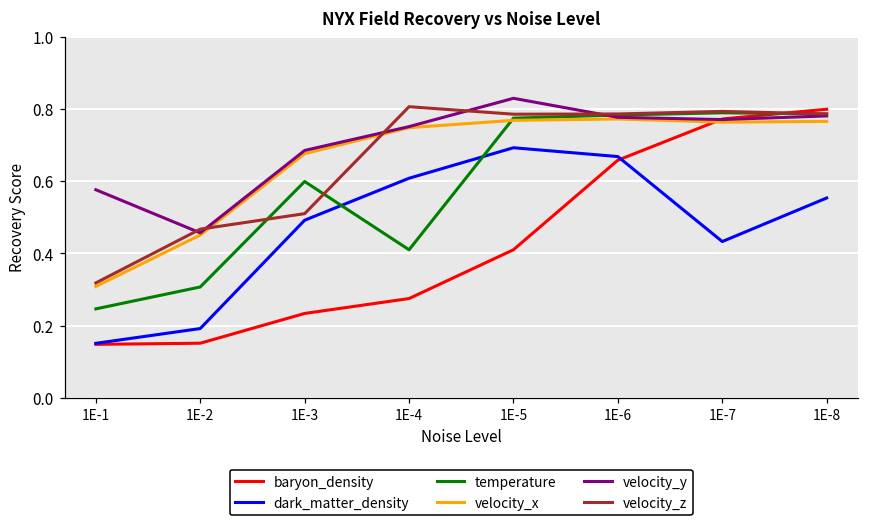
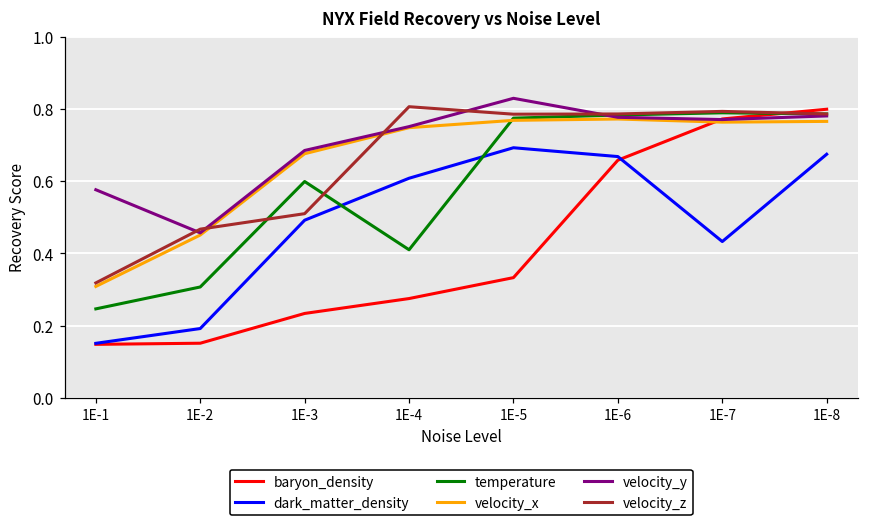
baryon_density, 1E-5: 0.41 -> 0.33
dark_matter_density, 1E-8: 0.55 -> 0.67
